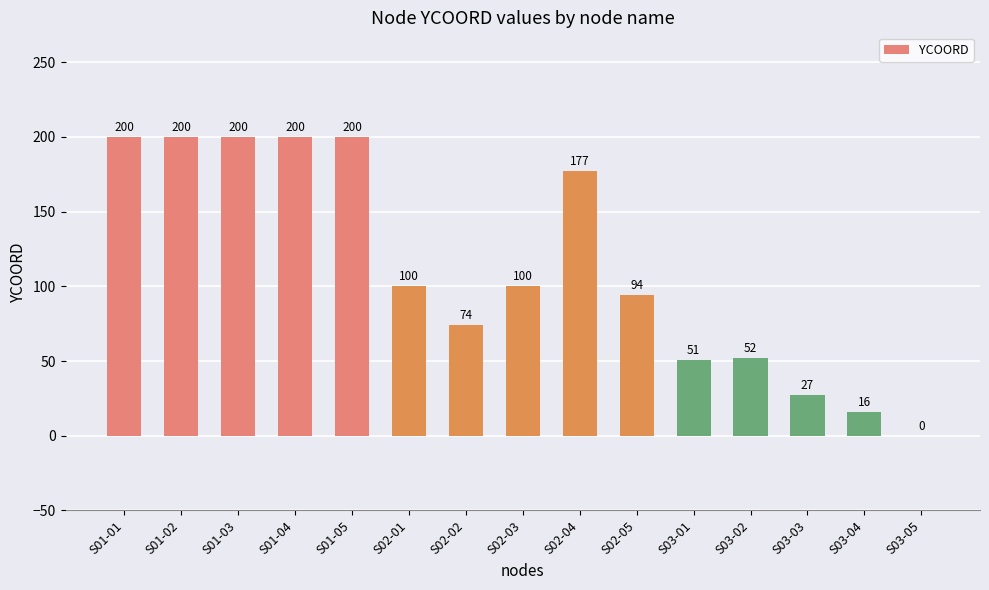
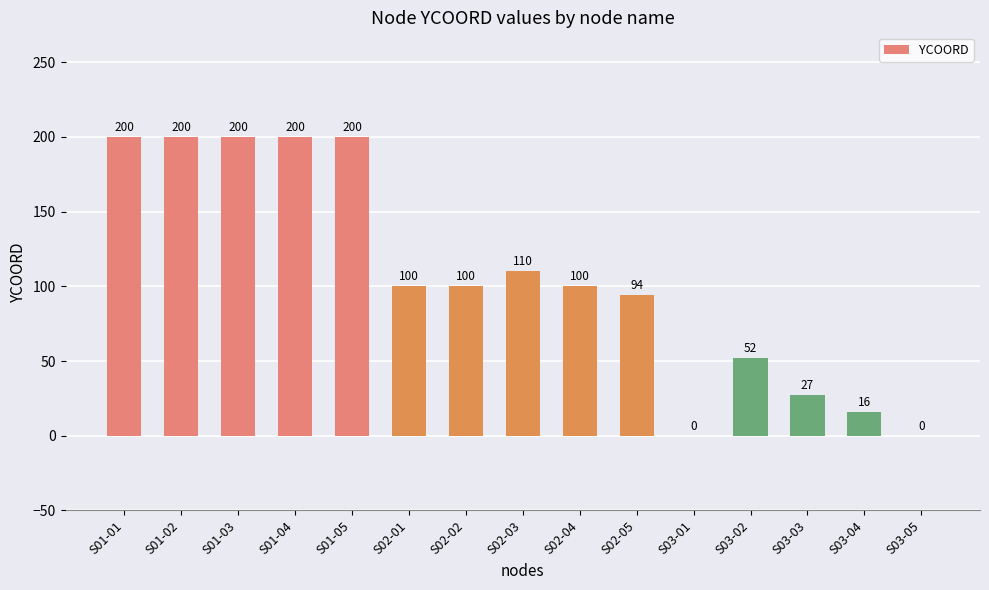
S02-02: 74 -> 100
S02-03: 100 -> 110
S02-04: 177 -> 100
S03-01: 51 -> 0
